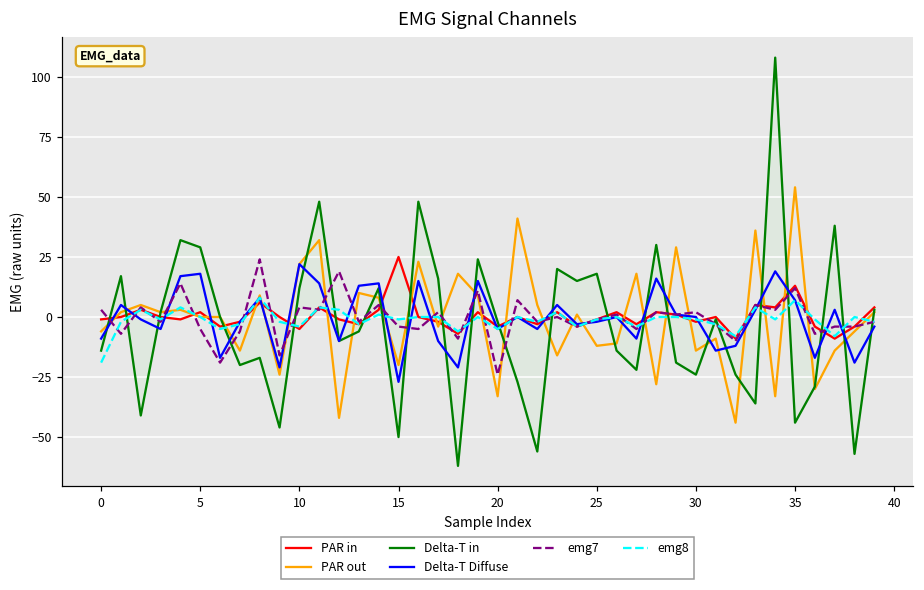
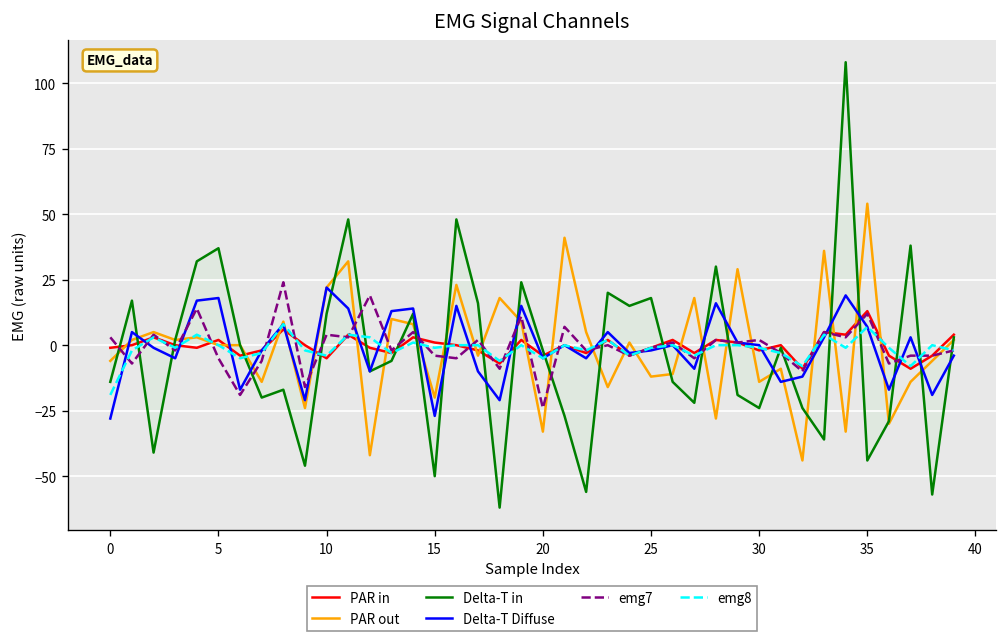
Delta-T Diffuse, 0: -9 -> -28
Delta-T in, 5: 29 -> 37
PAR in, 15: 25 -> 1
